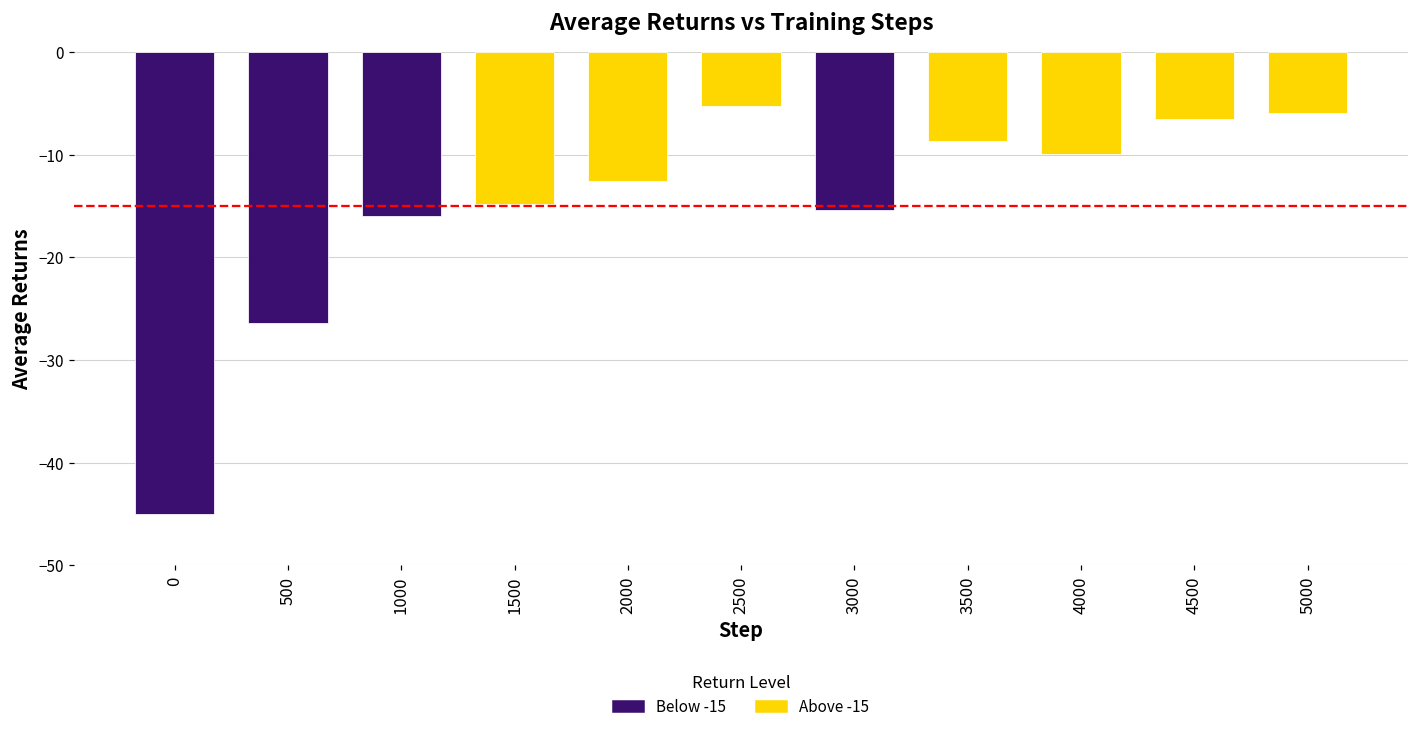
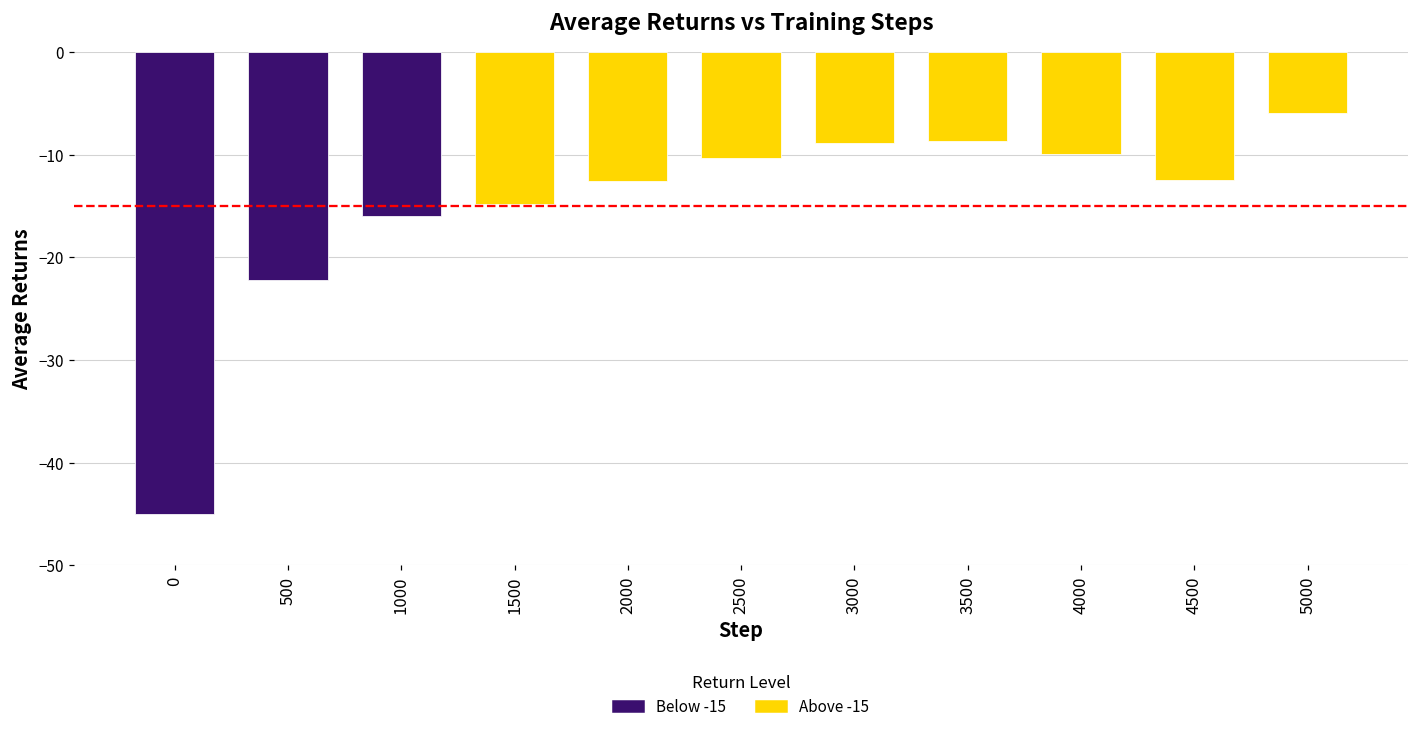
500: -26 -> -22
2500: -5 -> -10
3000: -15 -> -9
4500: -6 -> -12
